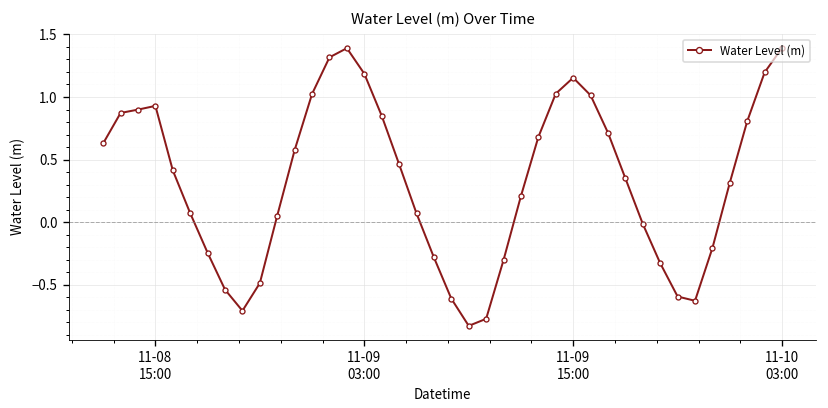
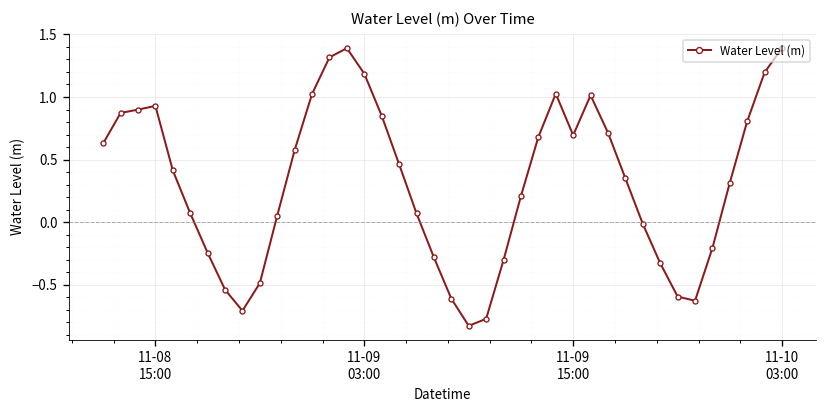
11-09 15:00: 1.15 -> 0.69
